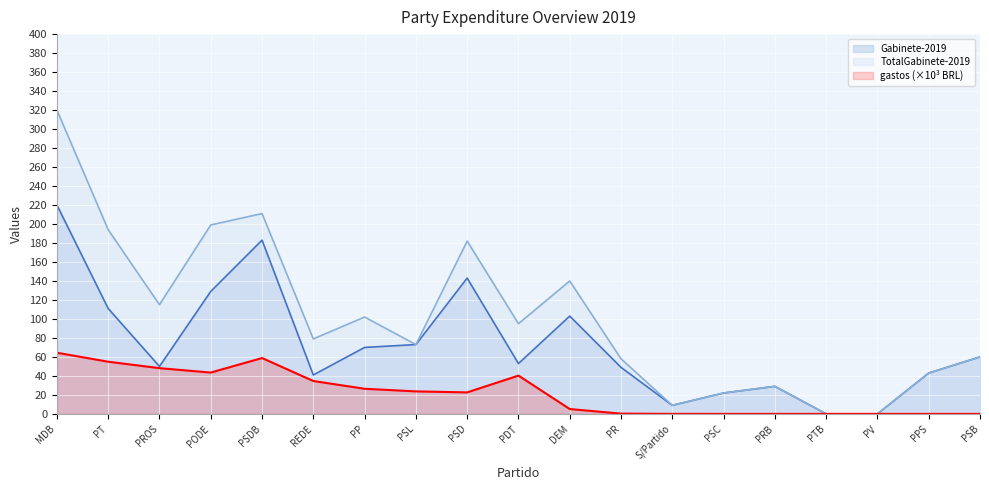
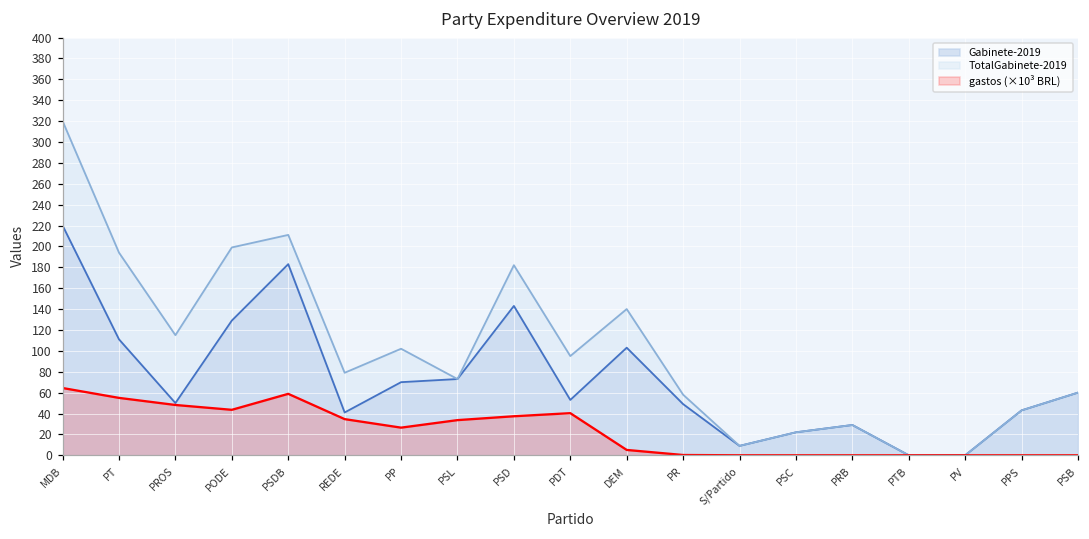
gastos (×10³ BRL), PSL: 20 -> 30
gastos (×10³ BRL), PSD: 20 -> 40
